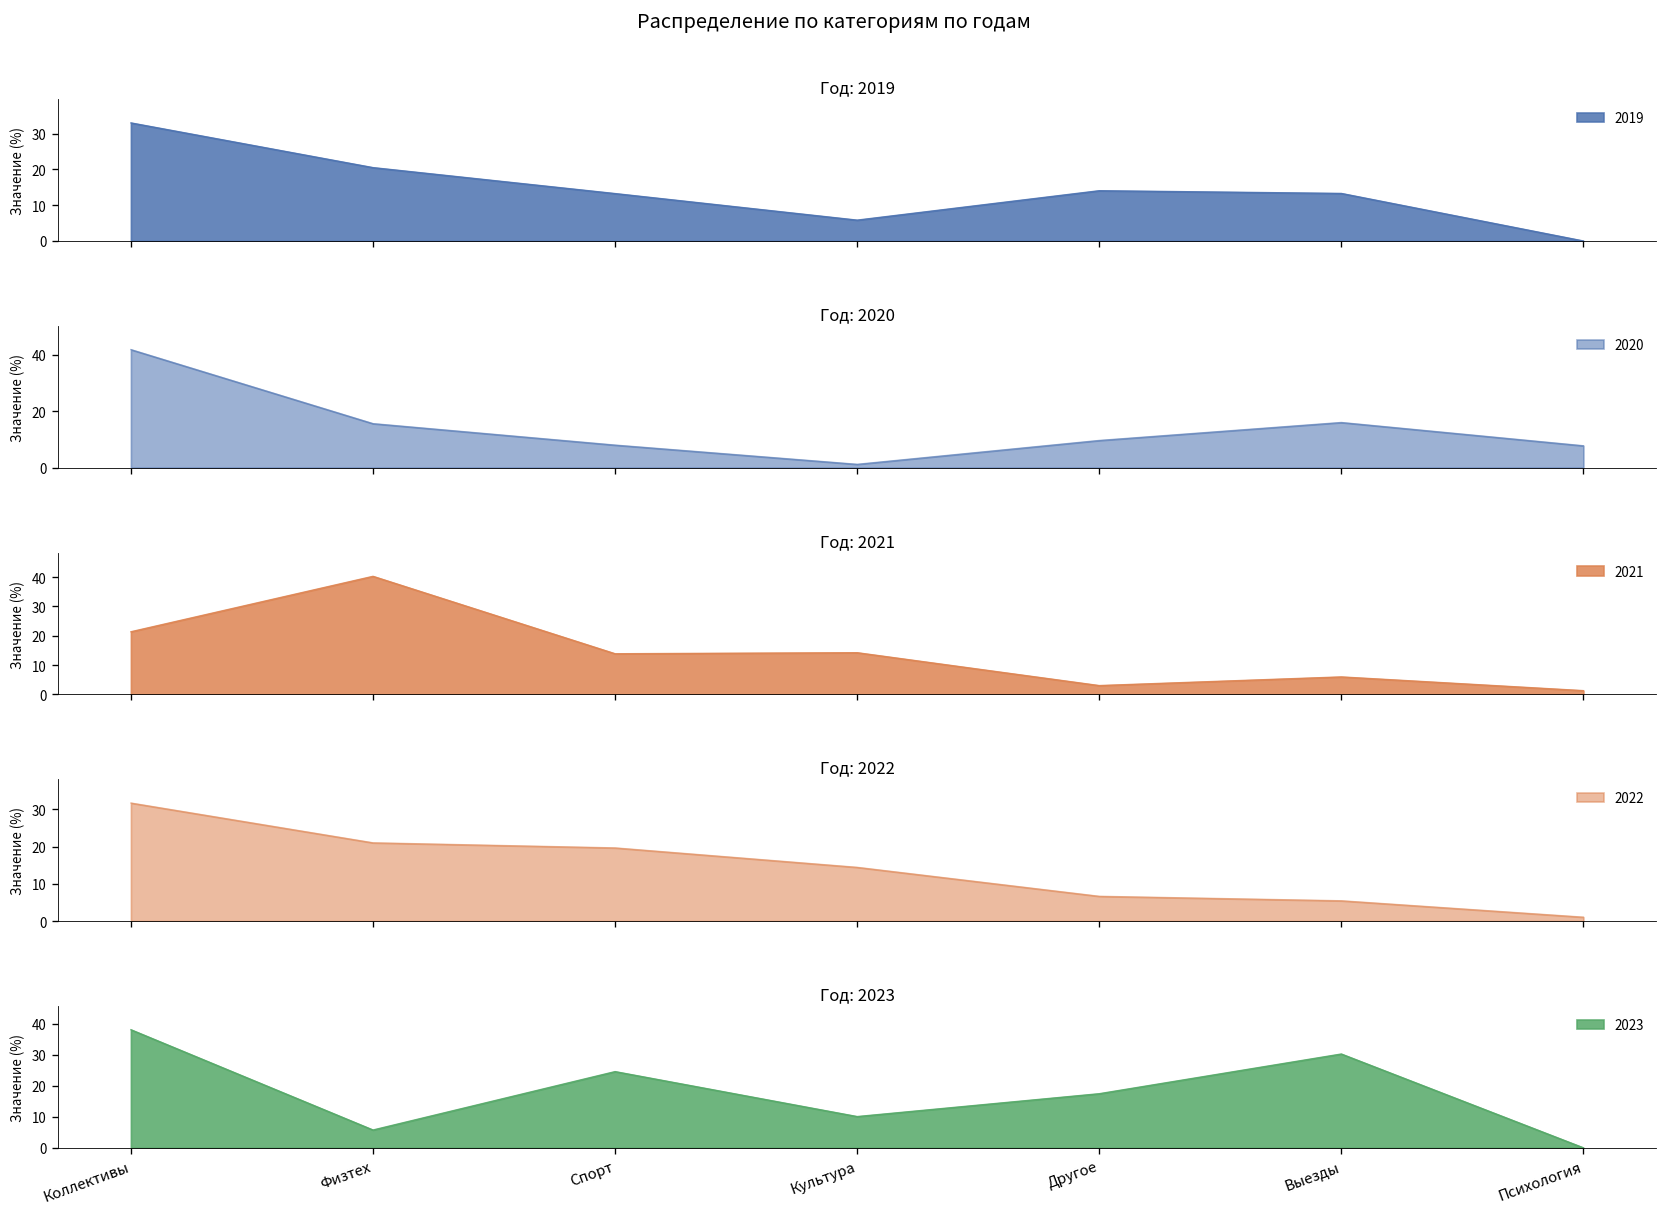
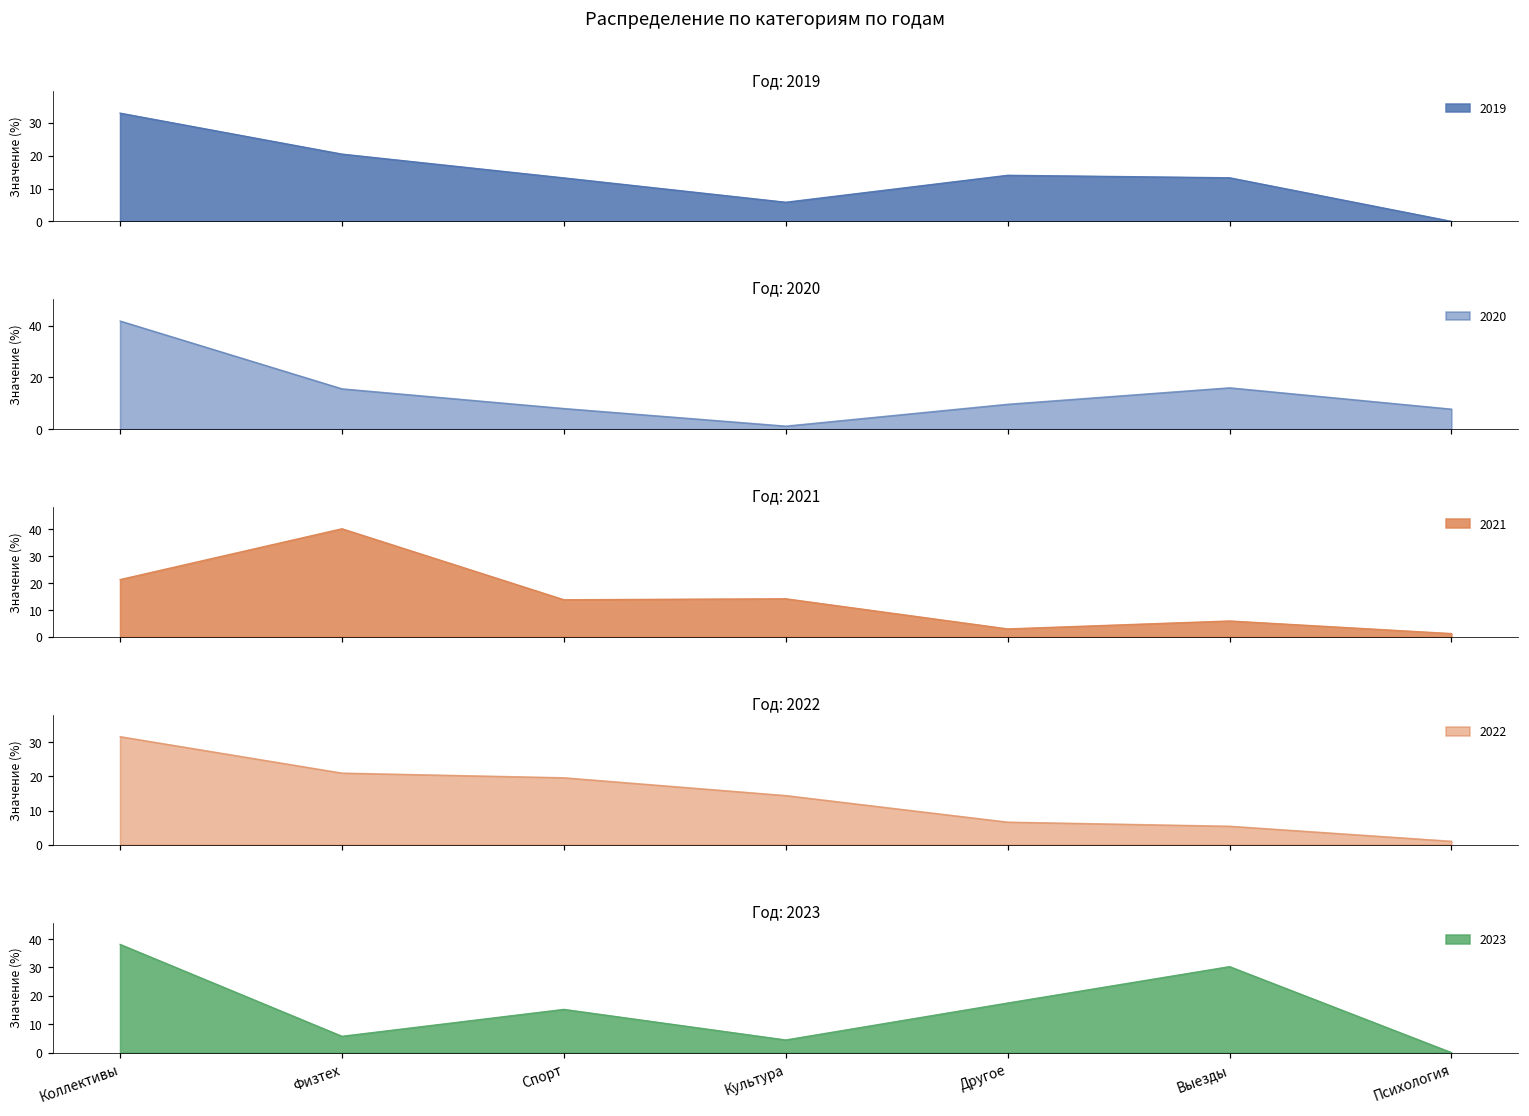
Год: 2023, Спорт: 25 -> 15
Год: 2023, Культура: 10 -> 4
